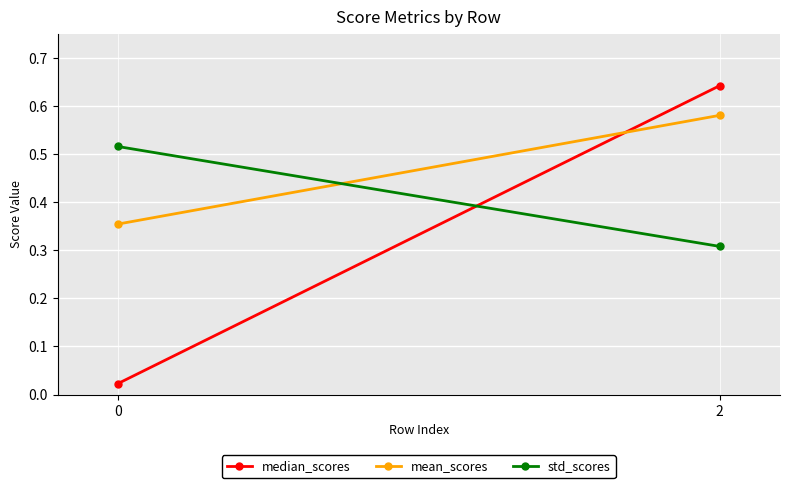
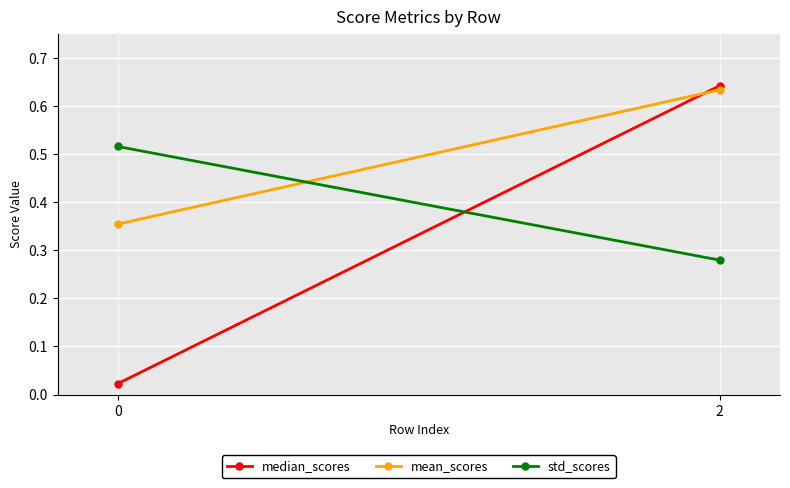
mean_scores, 2: 0.58 -> 0.63
std_scores, 2: 0.31 -> 0.28
